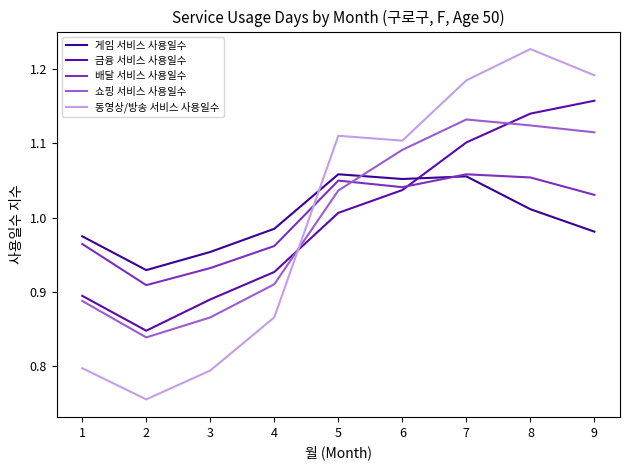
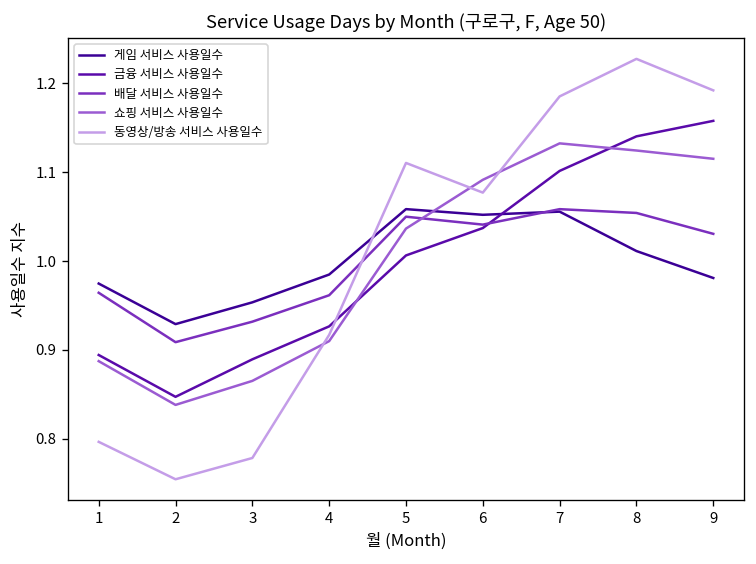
동영상/방송 서비스 사용일수, 3: 0.79 -> 0.78
동영상/방송 서비스 사용일수, 4: 0.87 -> 0.92
동영상/방송 서비스 사용일수, 6: 1.10 -> 1.08
